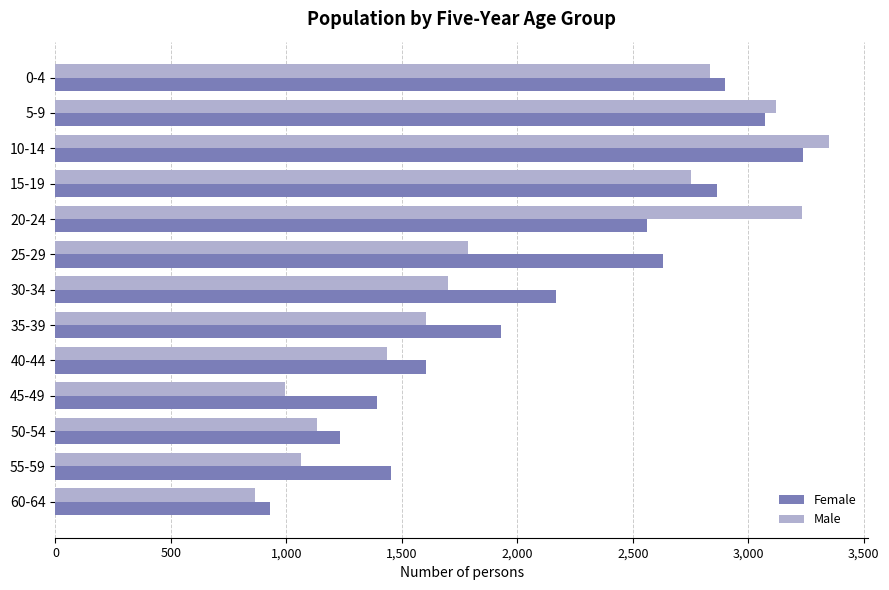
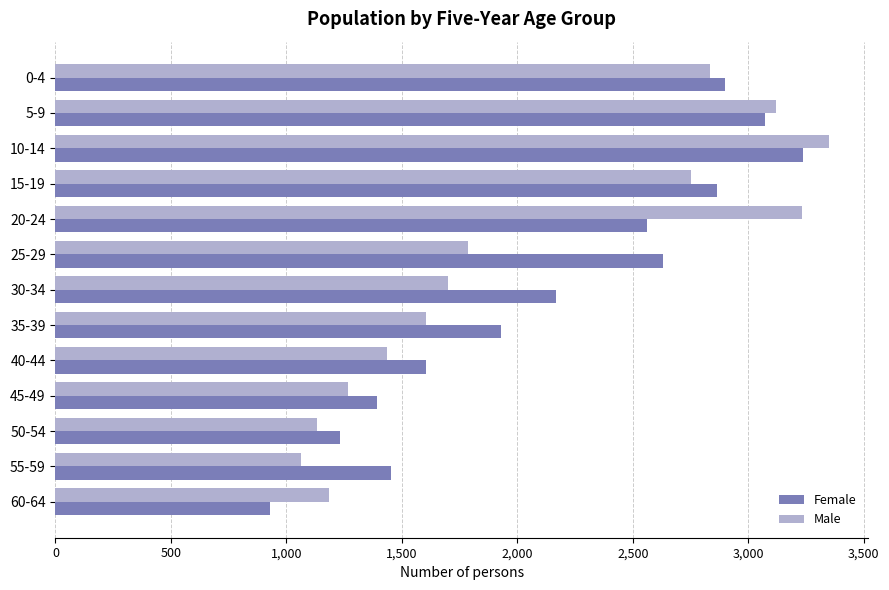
Male, 45-49: 990 -> 1,270
Male, 60-64: 860 -> 1,180
